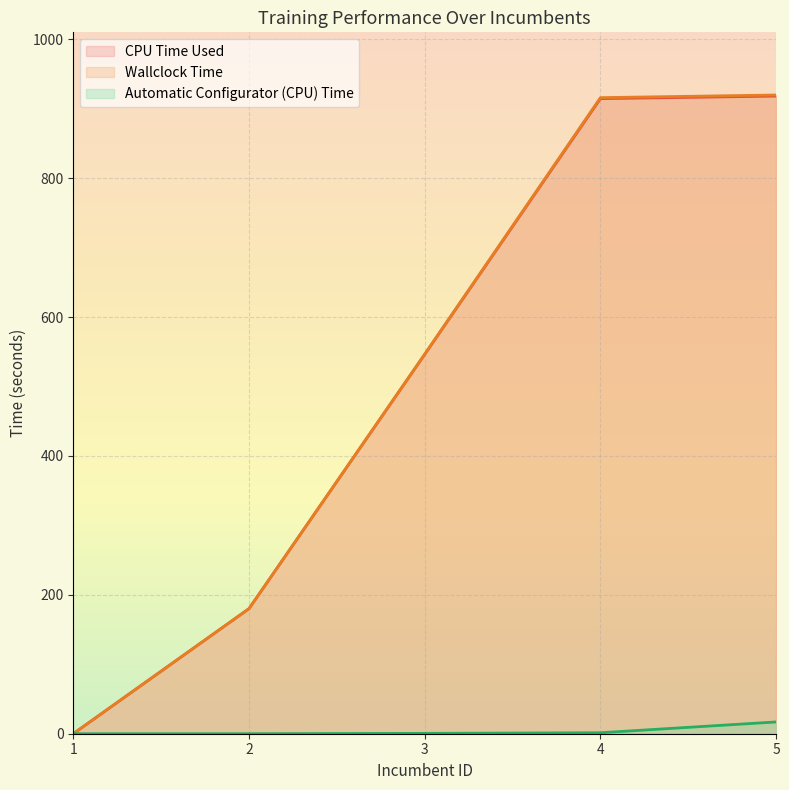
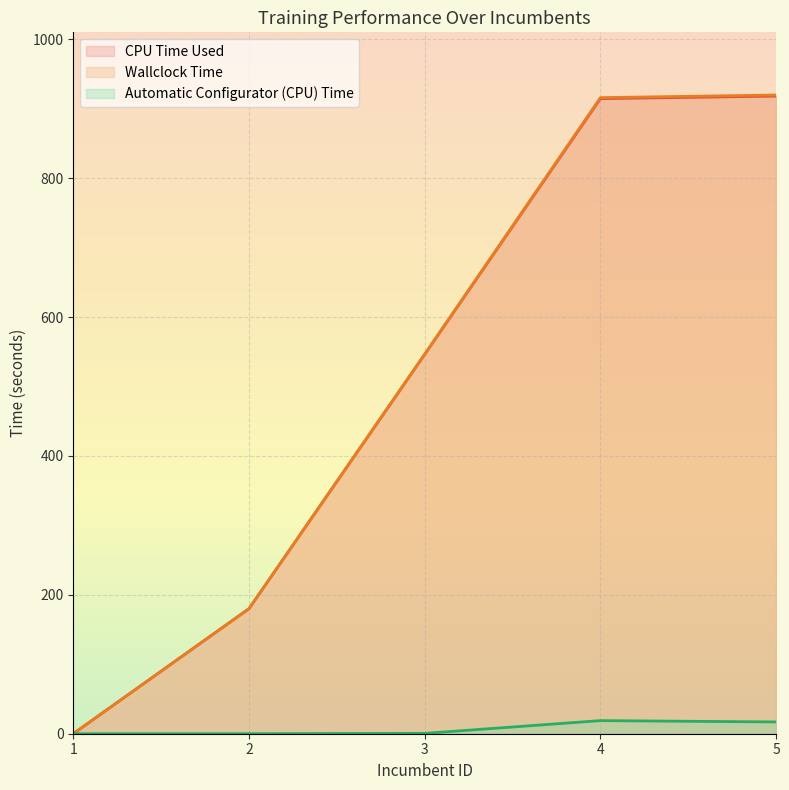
Automatic Configurator (CPU) Time, 4: 0 -> 20
